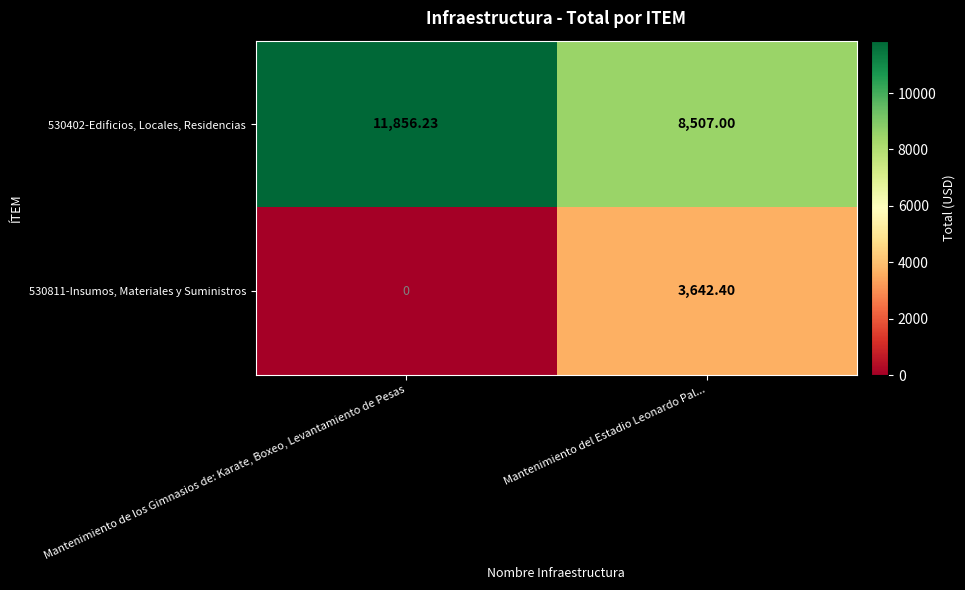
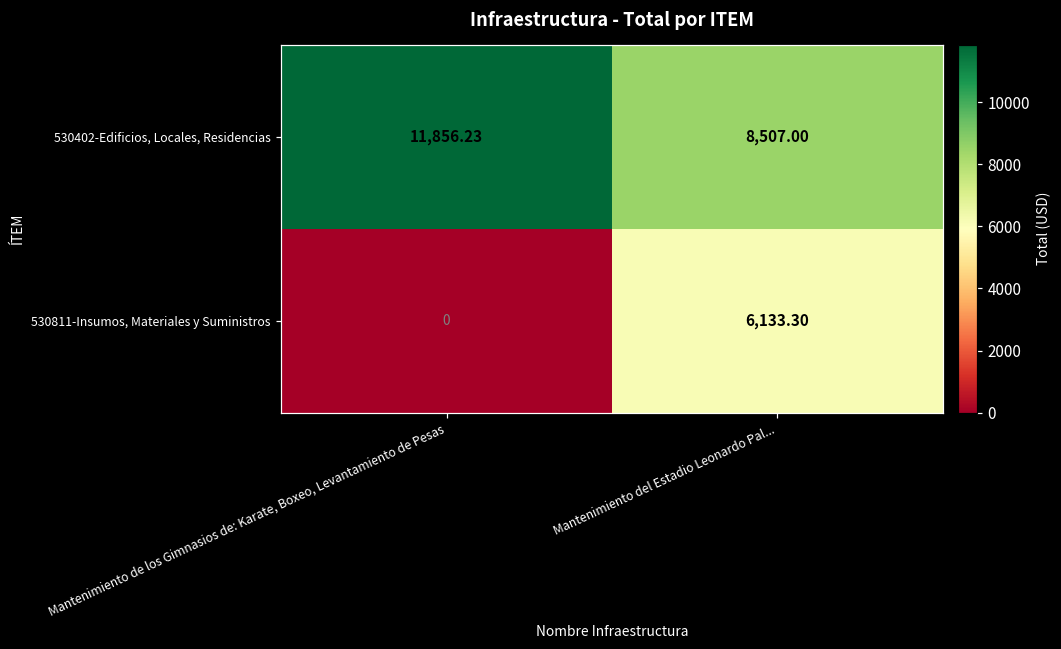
530811-Insumos, Materiales y Suministros, Mantenimiento del Estadio Leonardo Pal...: 3,642.40 -> 6,133.30
